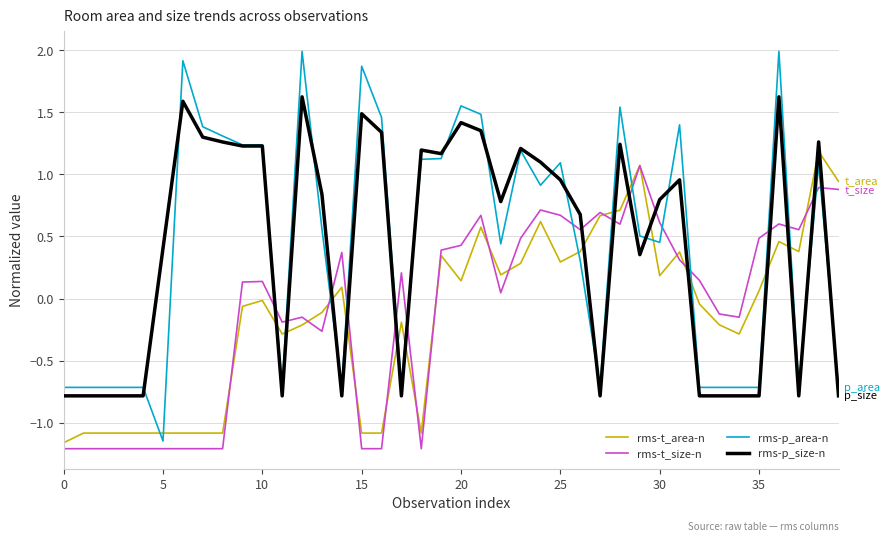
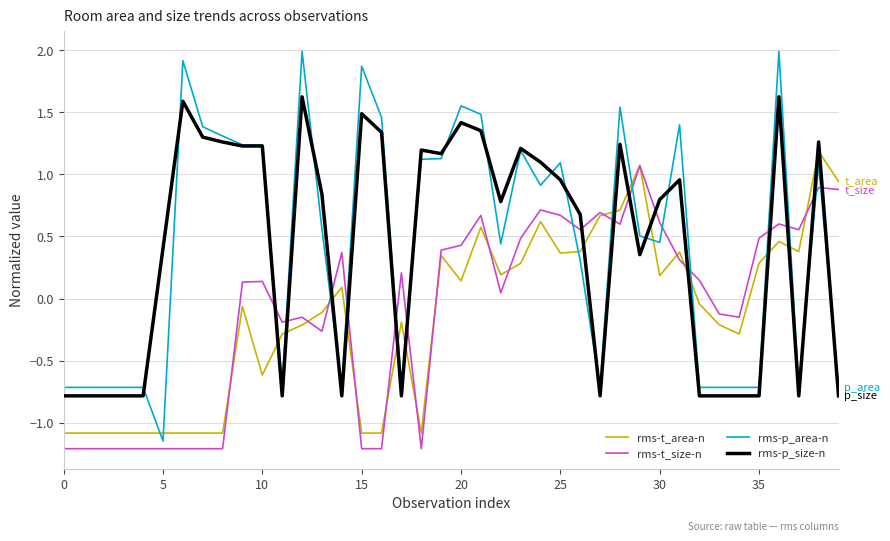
rms-t_area-n, 0: -1.16 -> -1.08
rms-t_area-n, 10: -0.02 -> -0.62
rms-t_area-n, 25: 0.29 -> 0.37
rms-t_area-n, 35: 0.06 -> 0.28
